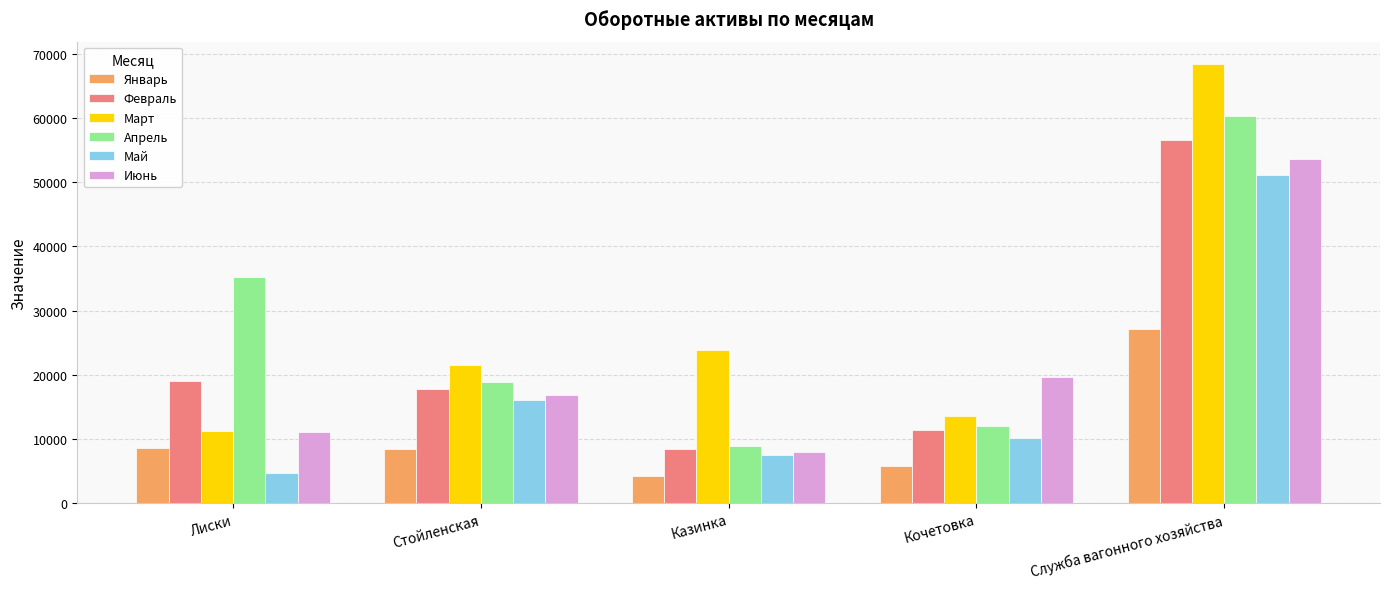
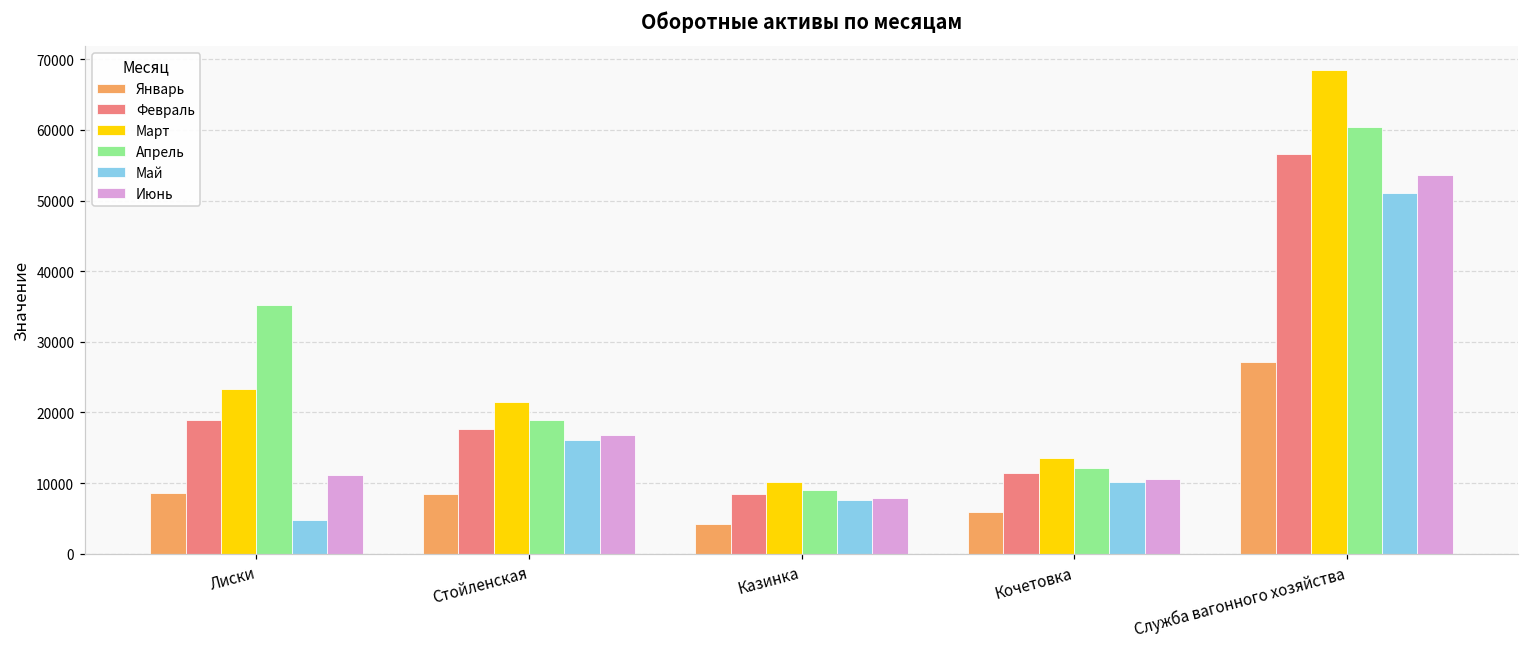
Март, Лиски: 11000 -> 23000
Март, Казинка: 24000 -> 10000
Июнь, Кочетовка: 20000 -> 11000
